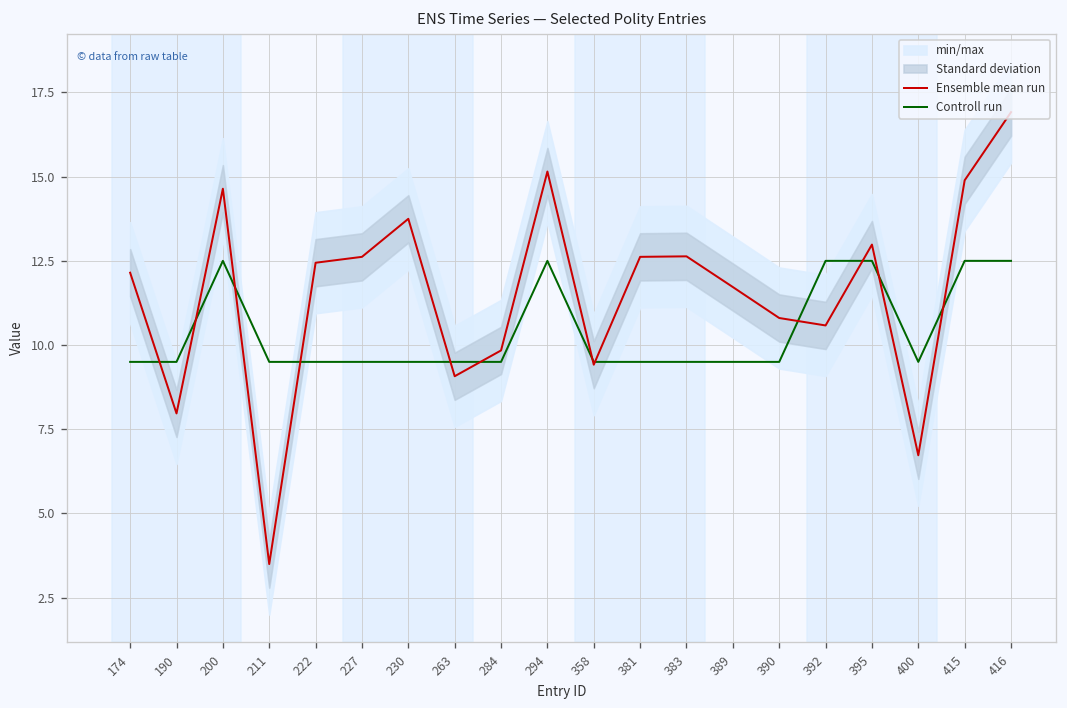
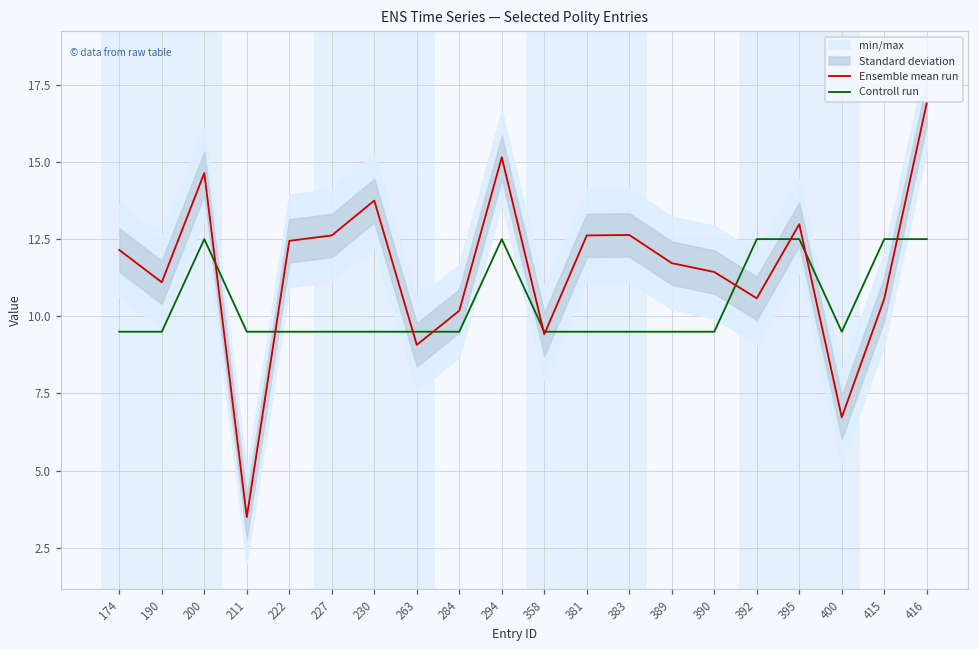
Ensemble mean run, 190: 8.0 -> 11.1
Ensemble mean run, 284: 9.8 -> 10.2
Ensemble mean run, 390: 10.8 -> 11.4
Ensemble mean run, 415: 14.9 -> 10.6
